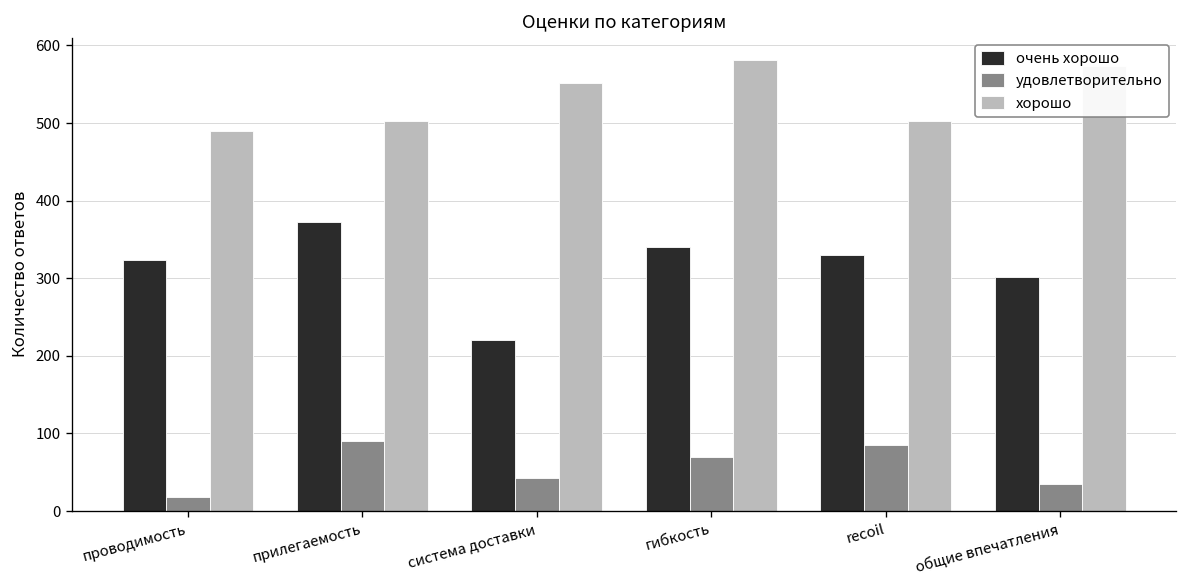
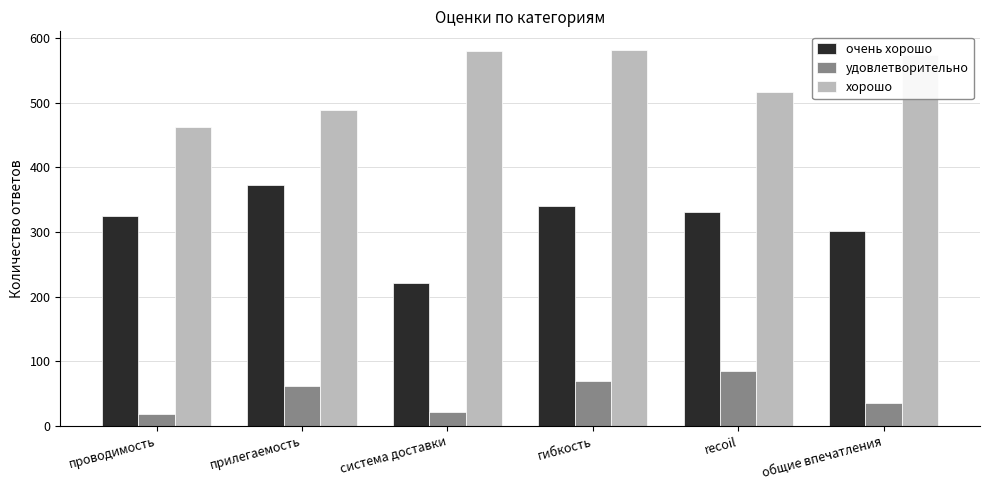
хорошо, проводимость: 490 -> 460
удовлетворительно, прилегаемость: 90 -> 60
хорошо, прилегаемость: 500 -> 490
удовлетворительно, система доставки: 40 -> 20
хорошо, система доставки: 550 -> 580
хорошо, recoil: 500 -> 520
